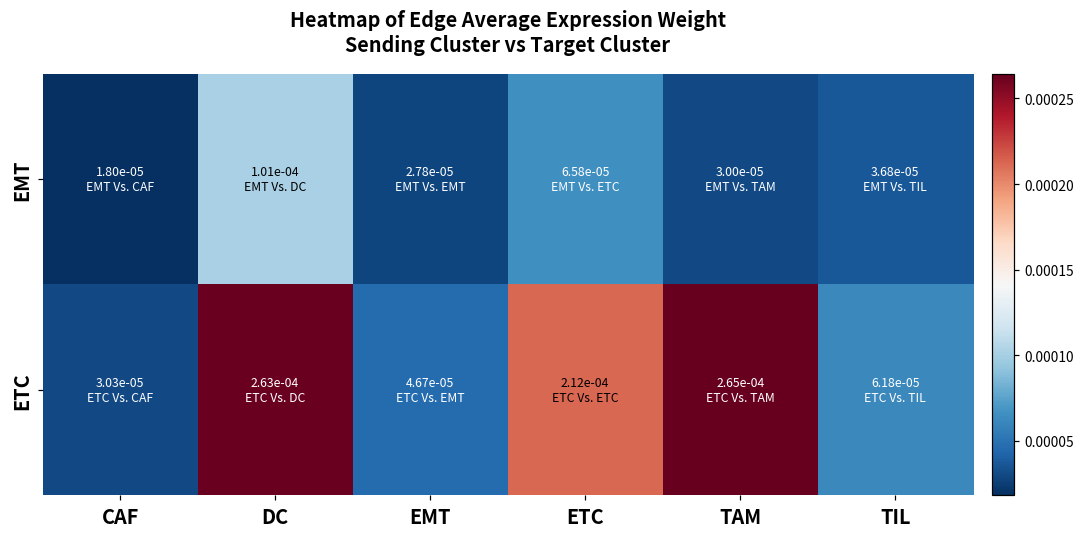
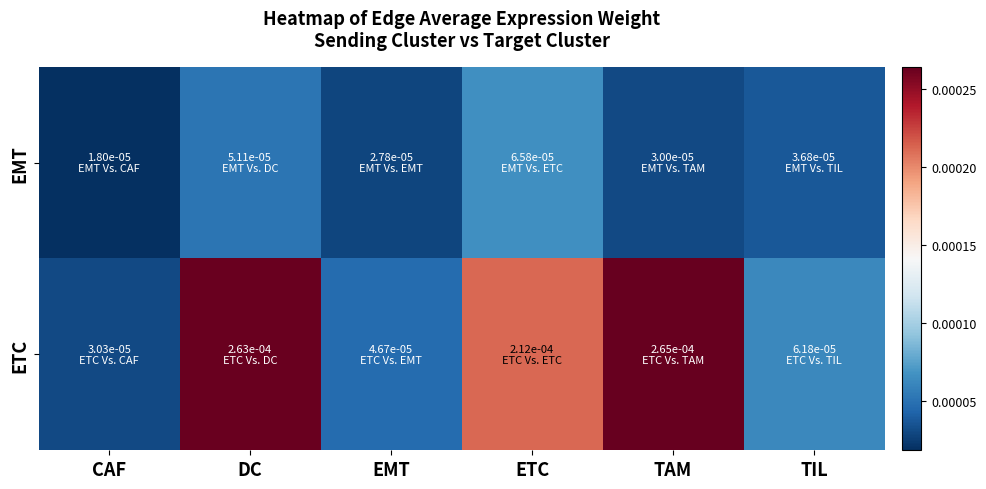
EMT, DC: 1.01e-04 -> 5.11e-05
